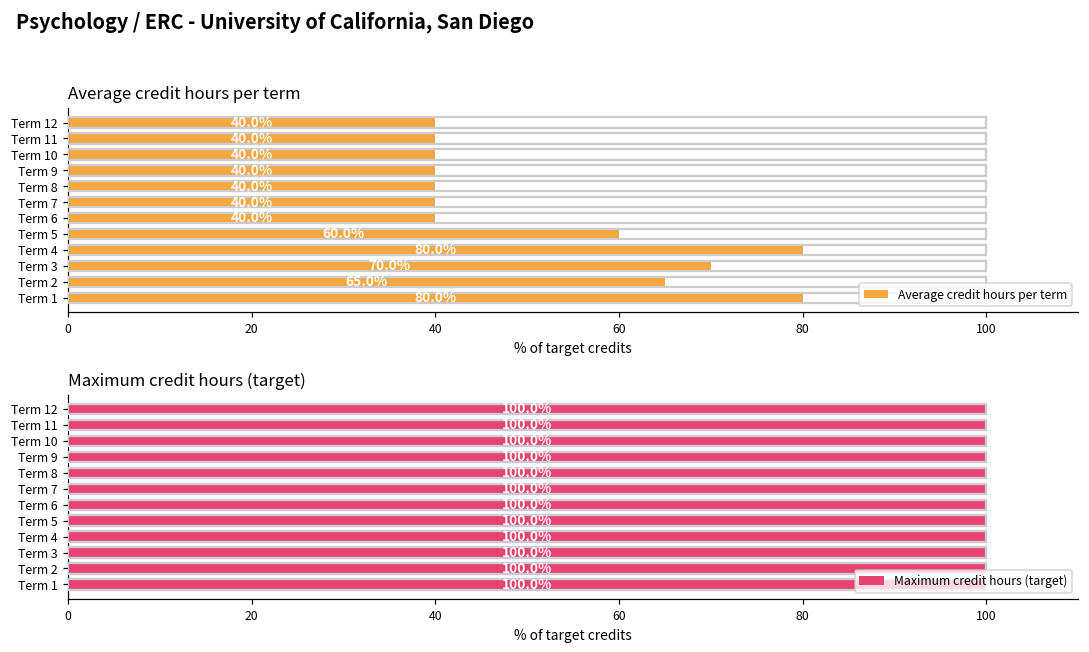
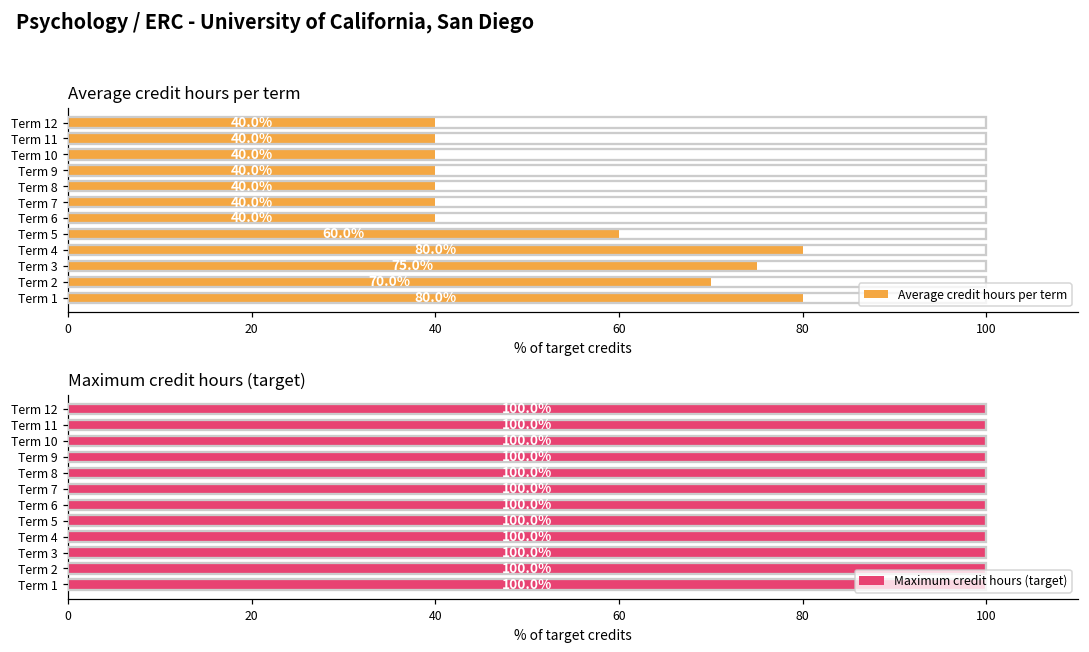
Average credit hours per term, Term 3: 70.0% -> 75.0%
Average credit hours per term, Term 2: 65.0% -> 70.0%
